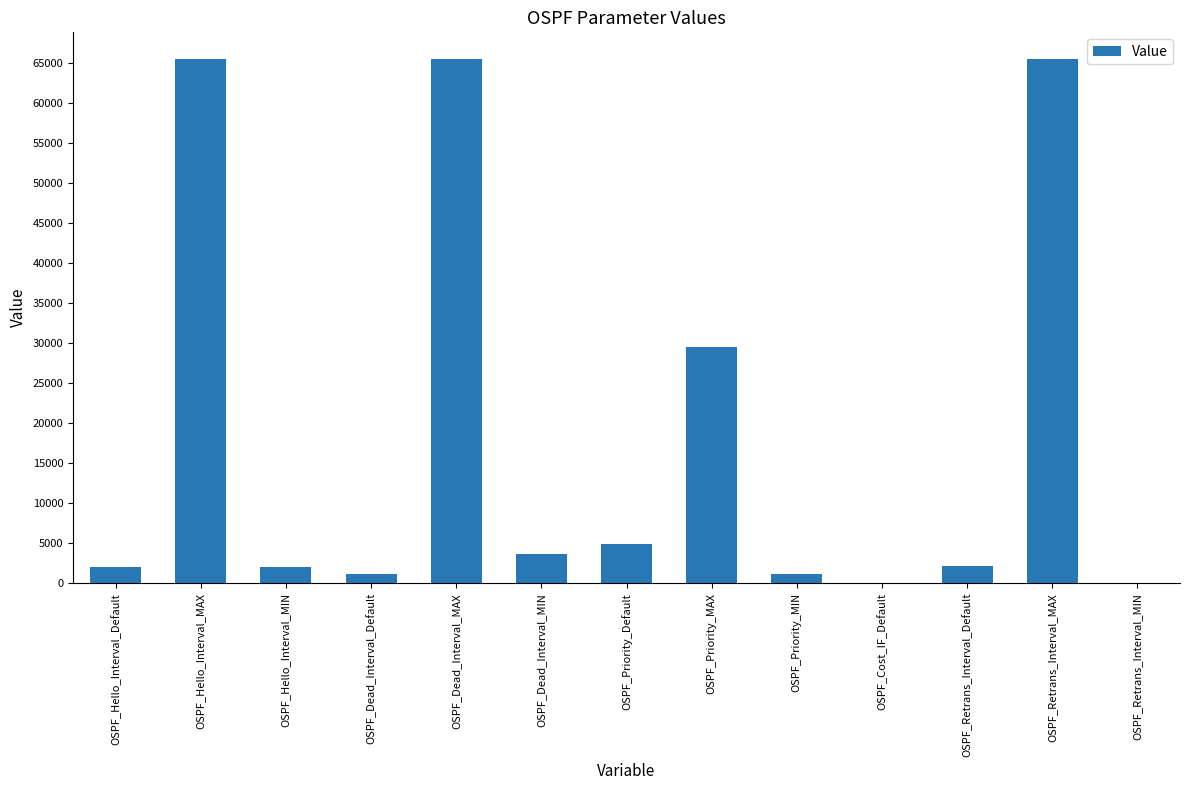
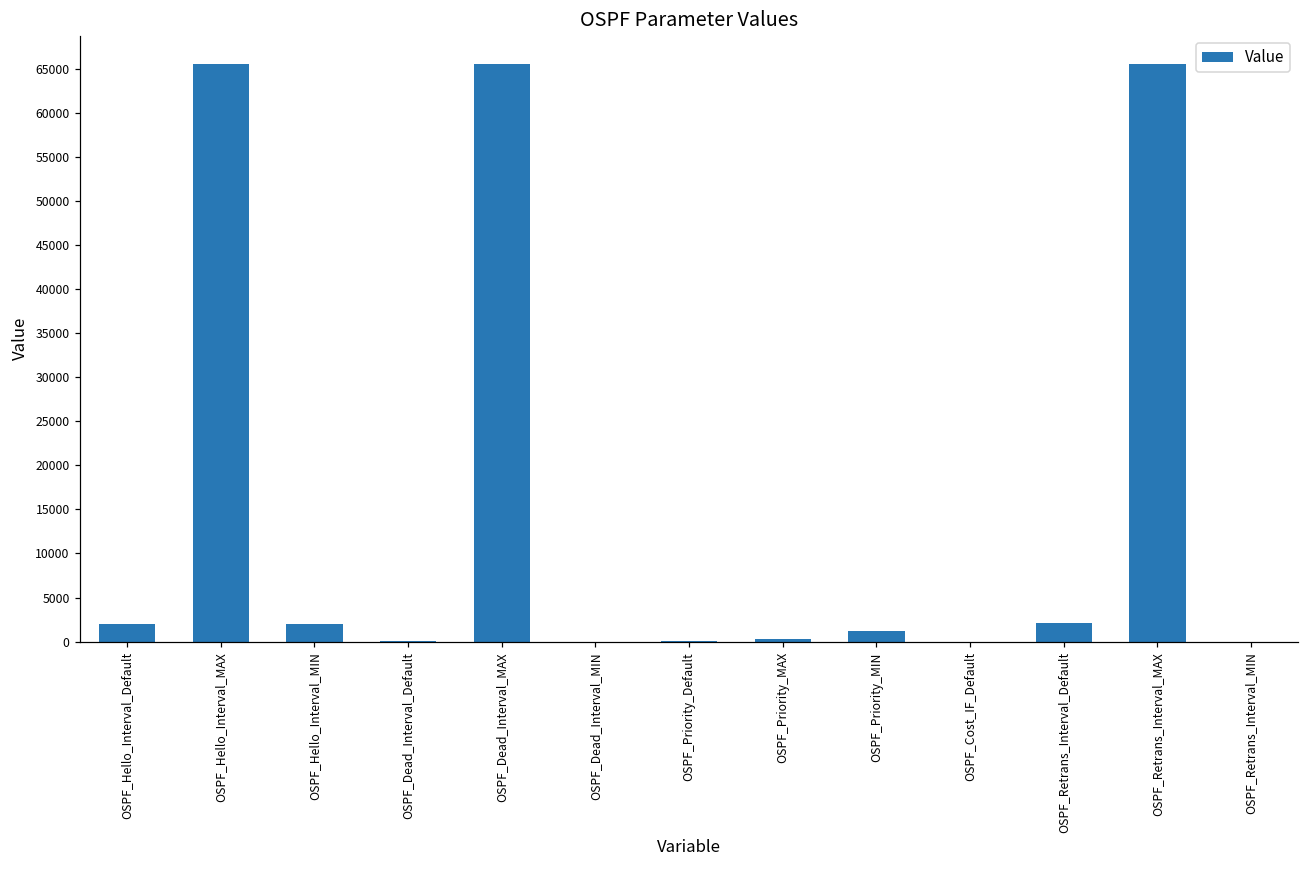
OSPF_Dead_Interval_Default: 1000 -> 0
OSPF_Dead_Interval_MIN: 4000 -> 0
OSPF_Priority_Default: 5000 -> 0
OSPF_Priority_MAX: 30000 -> 0
